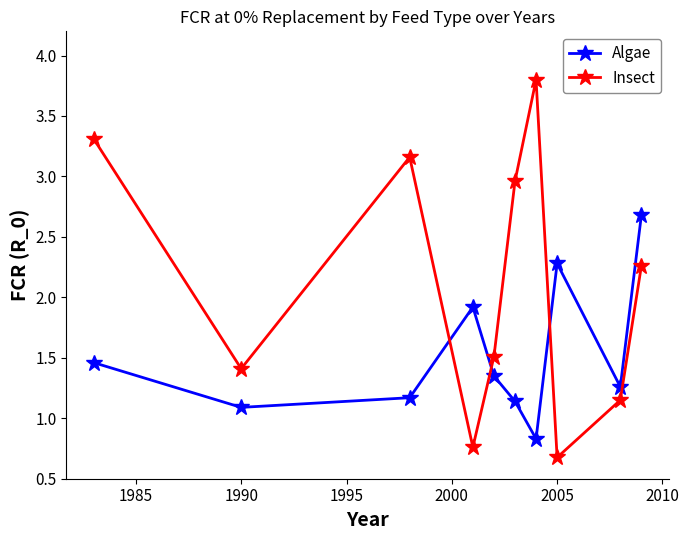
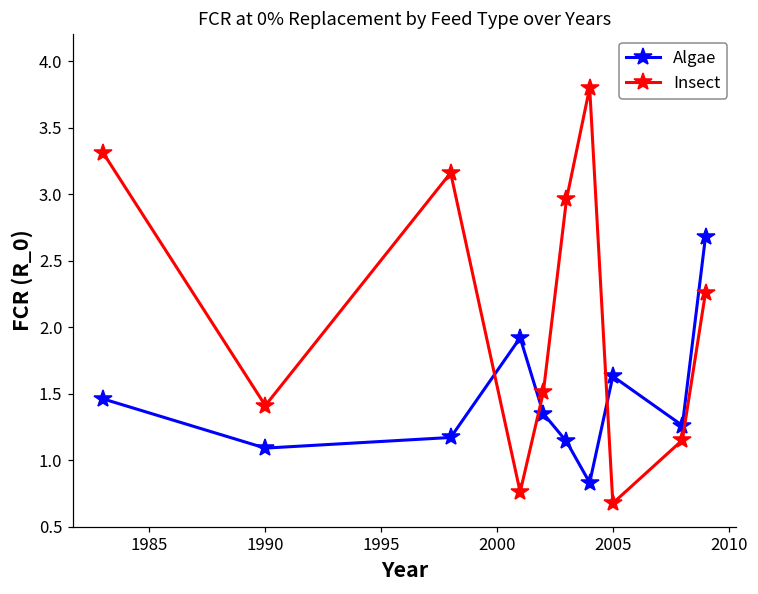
Algae, 2005: 2.28 -> 1.63
